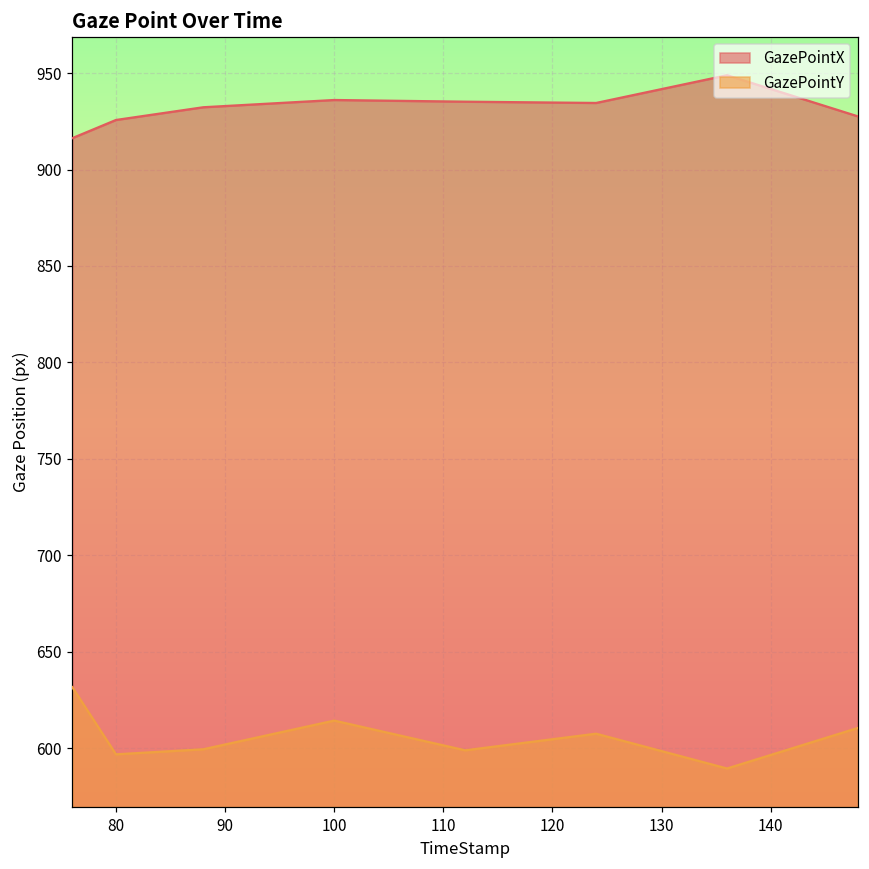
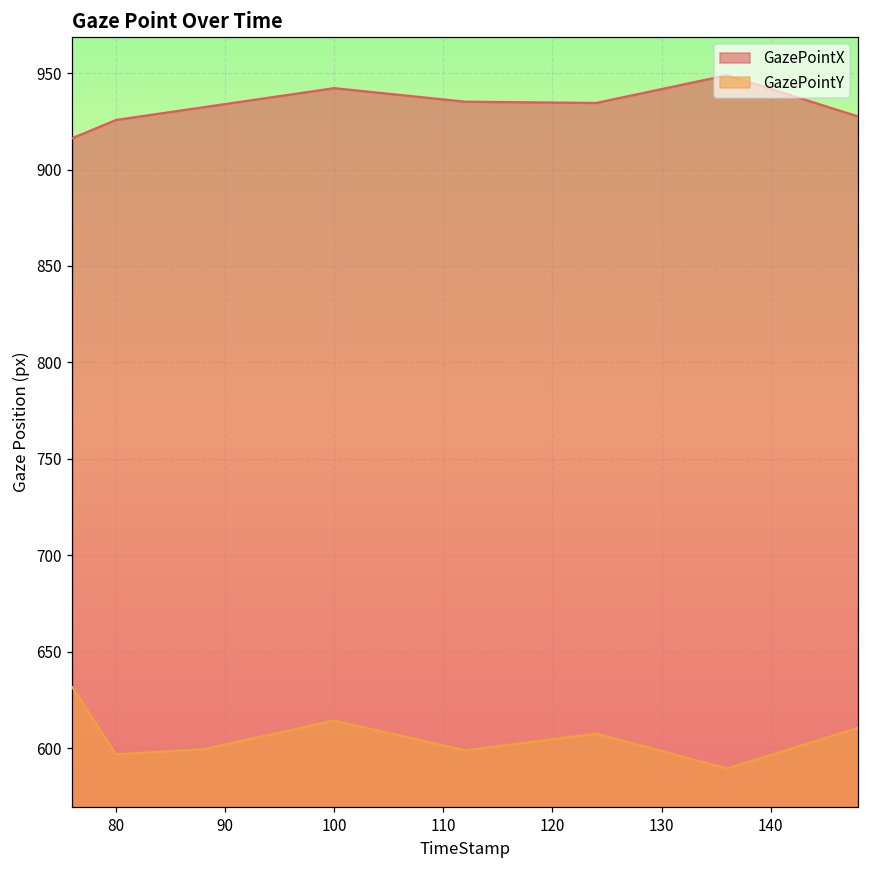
GazePointX, 100: 936 -> 942
